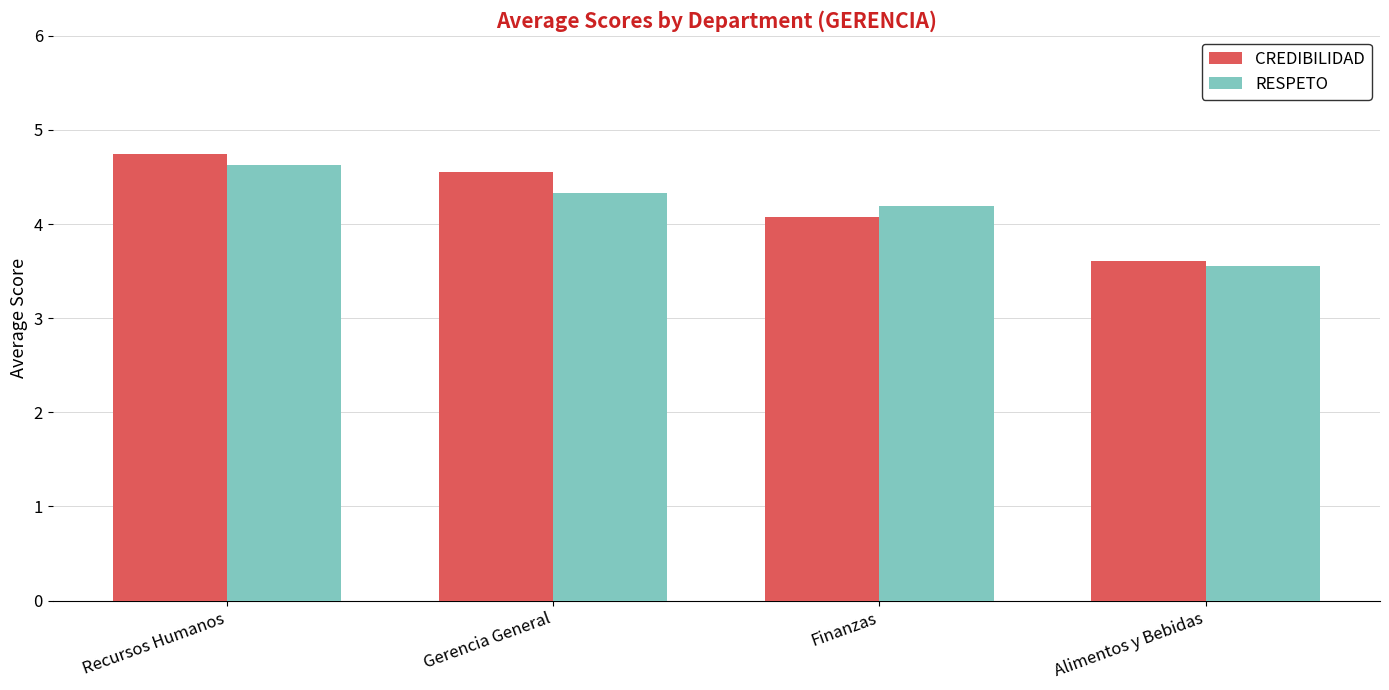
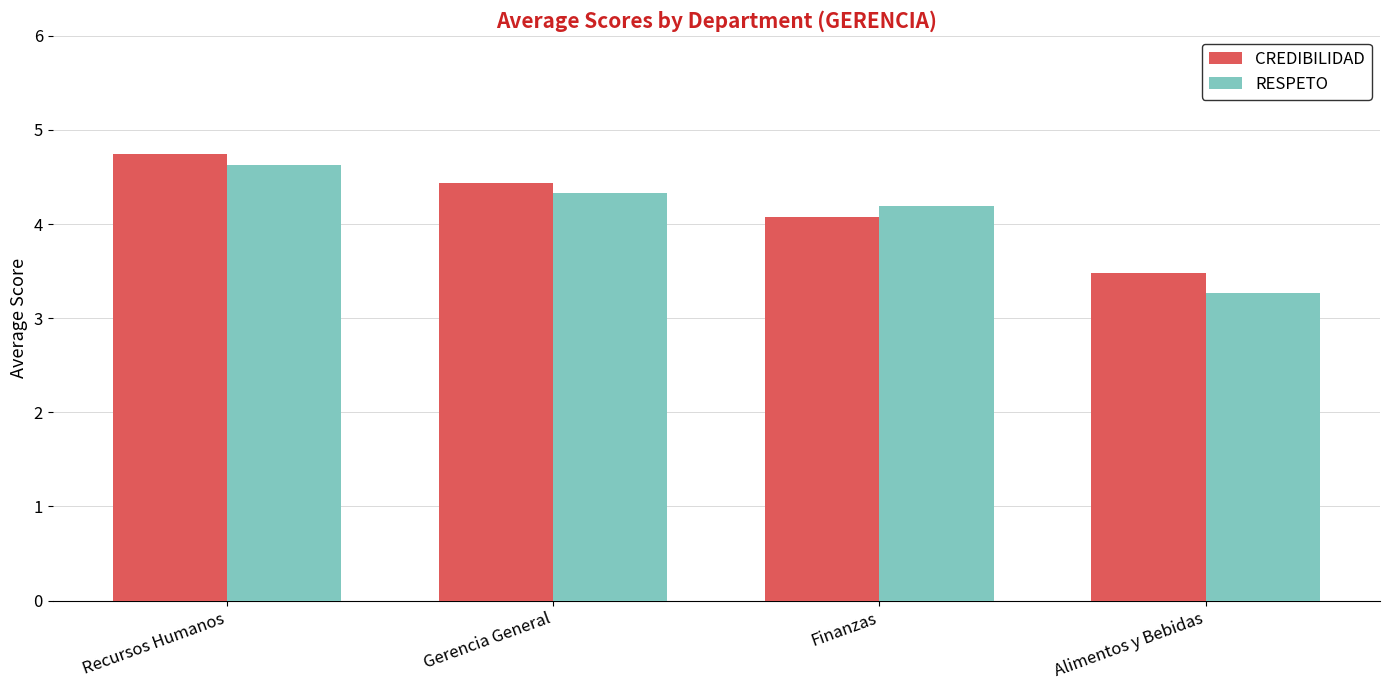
CREDIBILIDAD, Gerencia General: 4.6 -> 4.4
CREDIBILIDAD, Alimentos y Bebidas: 3.6 -> 3.5
RESPETO, Alimentos y Bebidas: 3.6 -> 3.3
